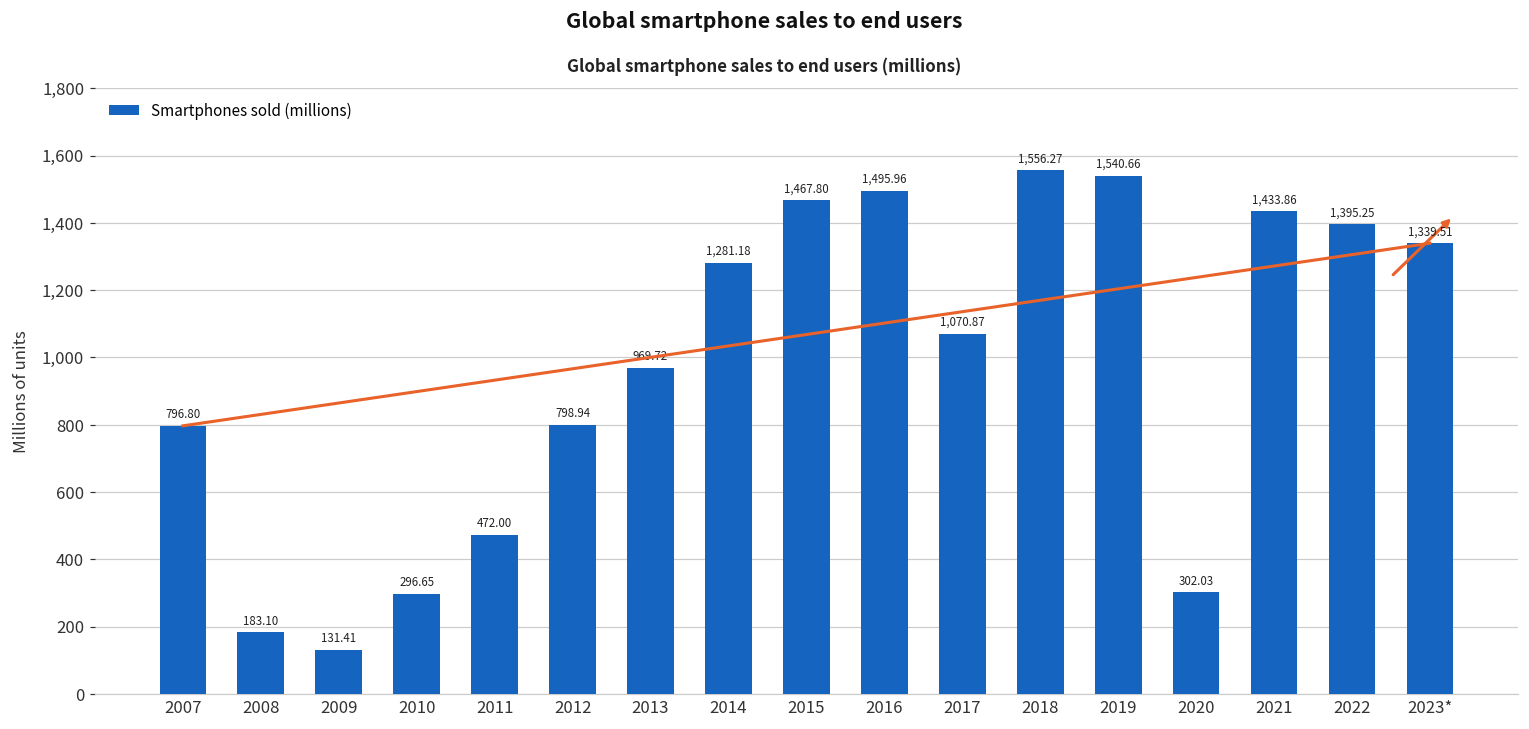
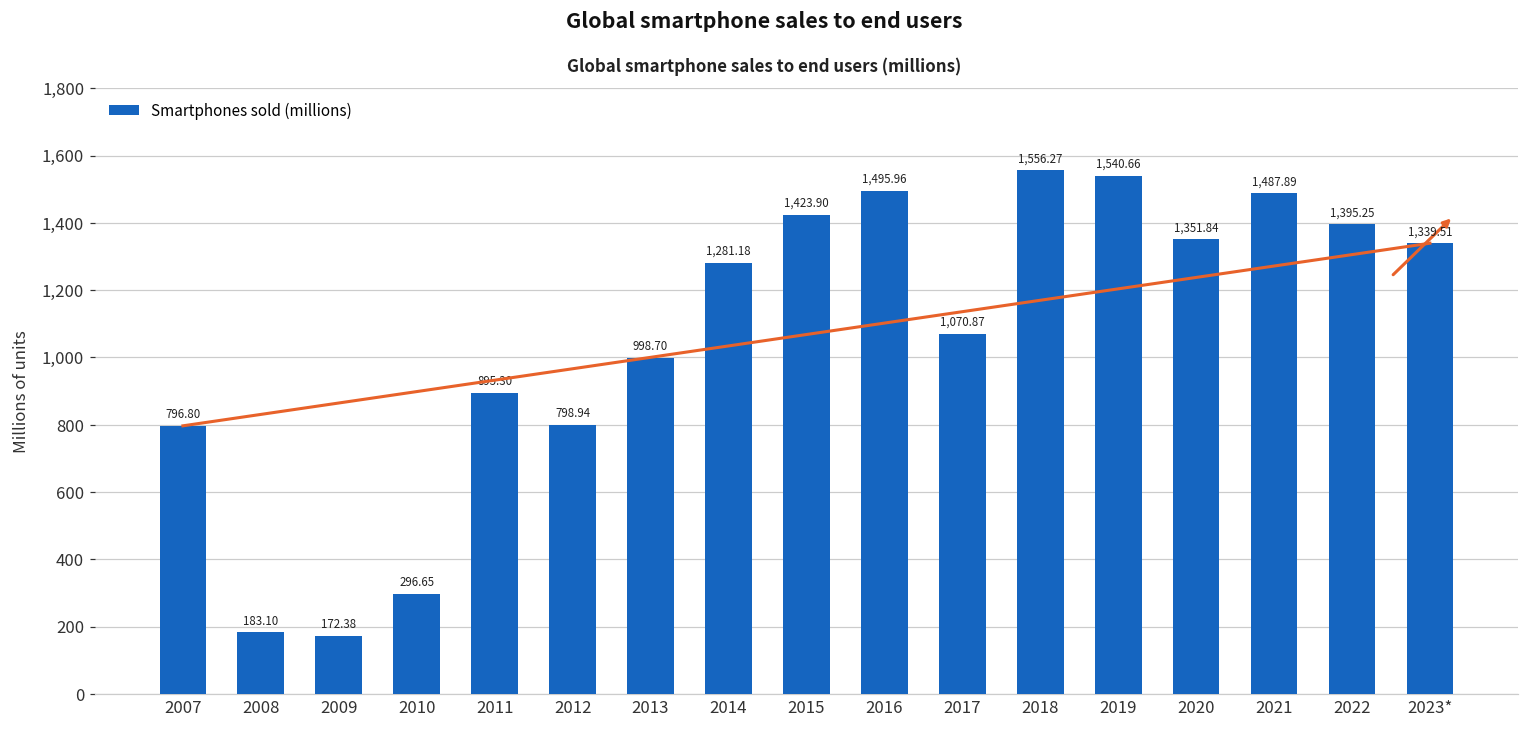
Smartphones sold (millions), 2009: 131.41 -> 172.38
Smartphones sold (millions), 2011: 472.00 -> 895.30
Smartphones sold (millions), 2013: 969.72 -> 998.70
Smartphones sold (millions), 2015: 1,467.80 -> 1,423.90
Smartphones sold (millions), 2020: 302.03 -> 1,351.84
Smartphones sold (millions), 2021: 1,433.86 -> 1,487.89
